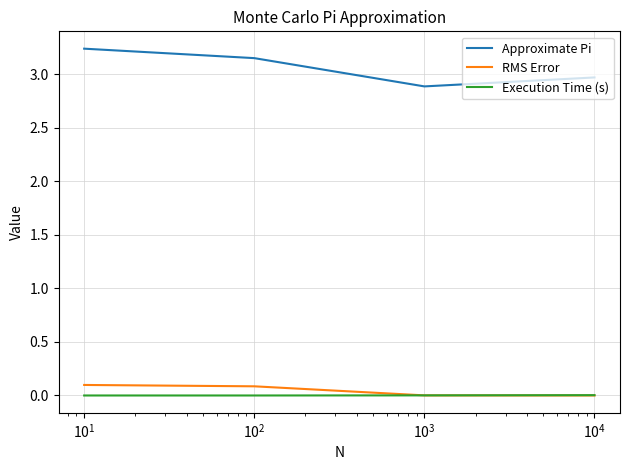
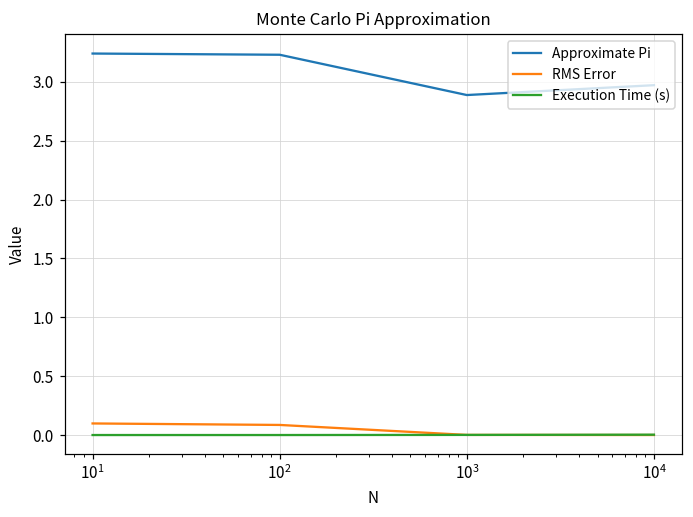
Approximate Pi, 10^2: 3.15 -> 3.23
